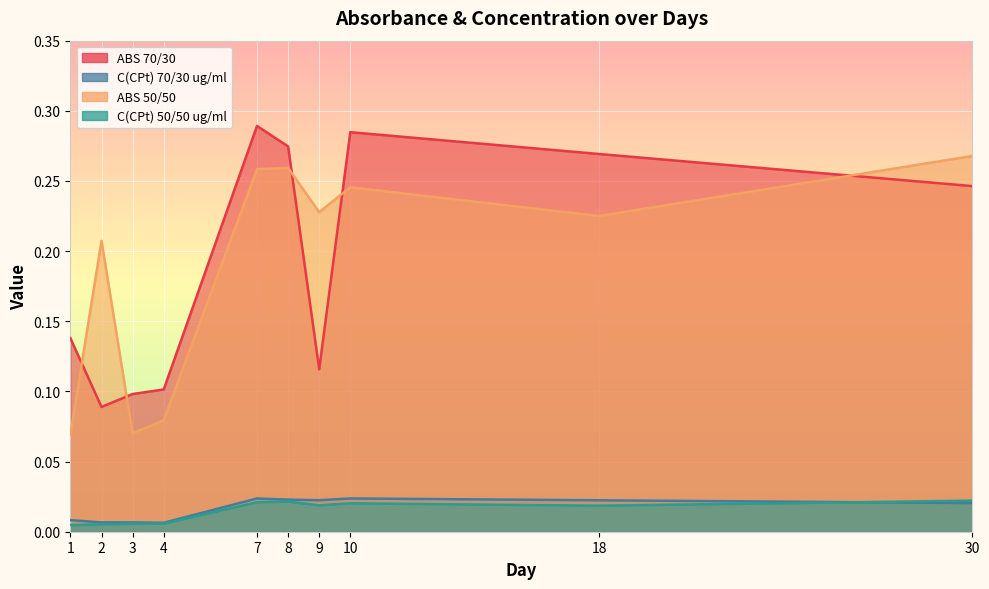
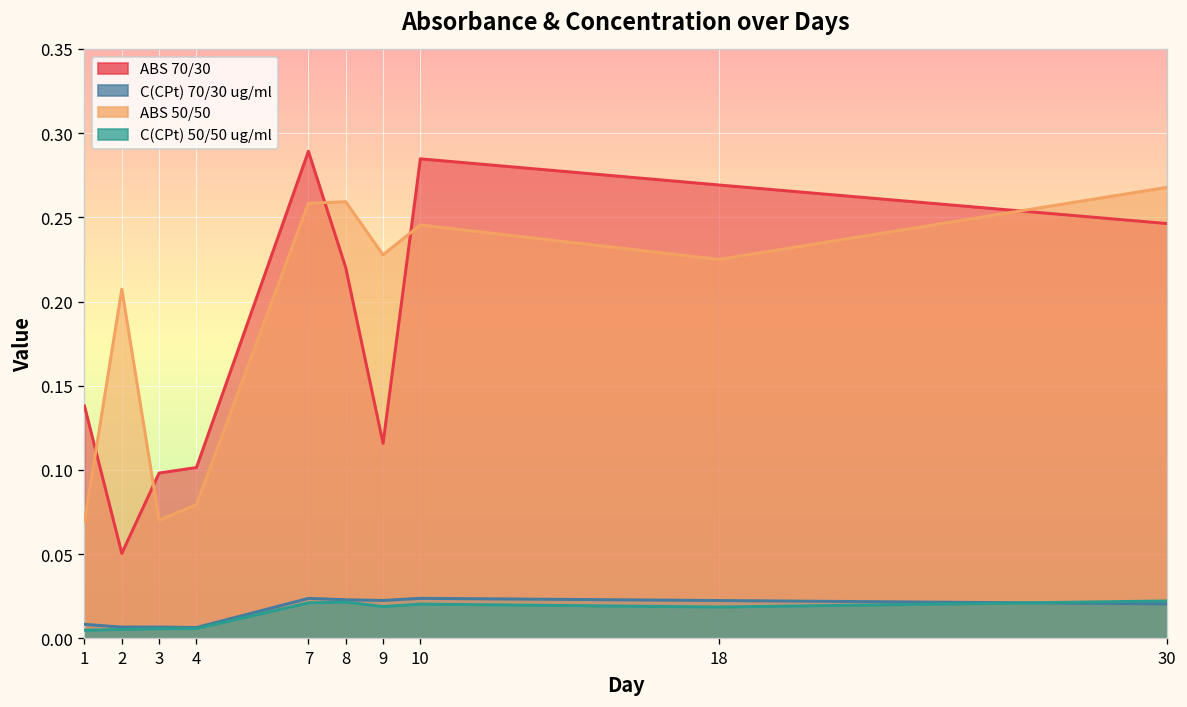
ABS 70/30, 2: 0.089 -> 0.050
ABS 70/30, 8: 0.275 -> 0.220
